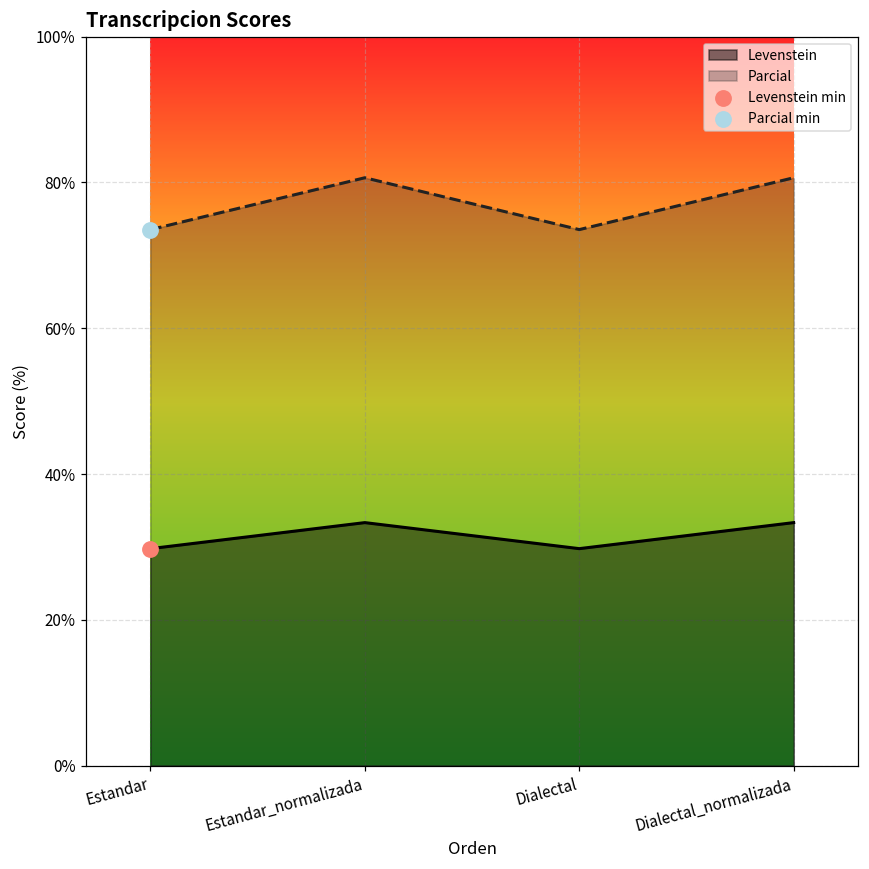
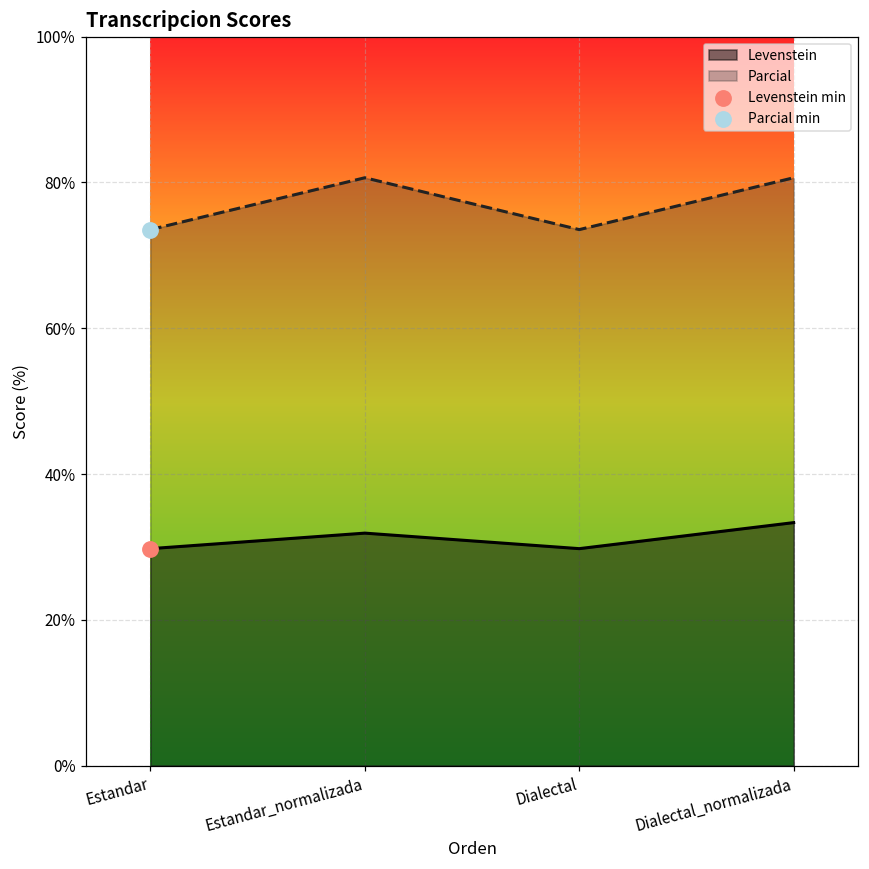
Levenstein, Estandar_normalizada: 33% -> 32%
